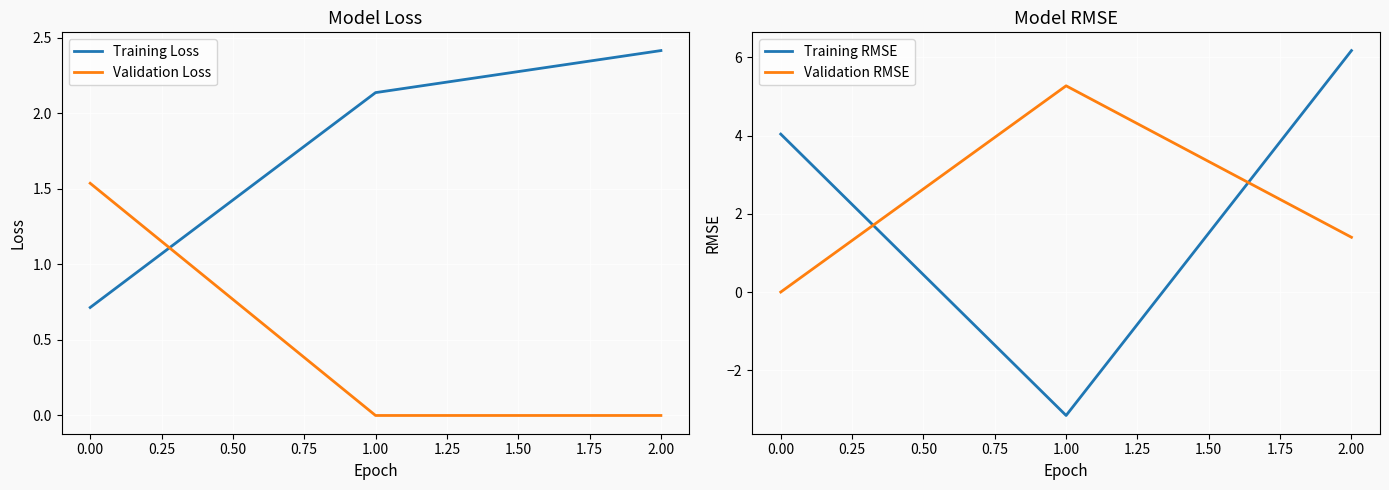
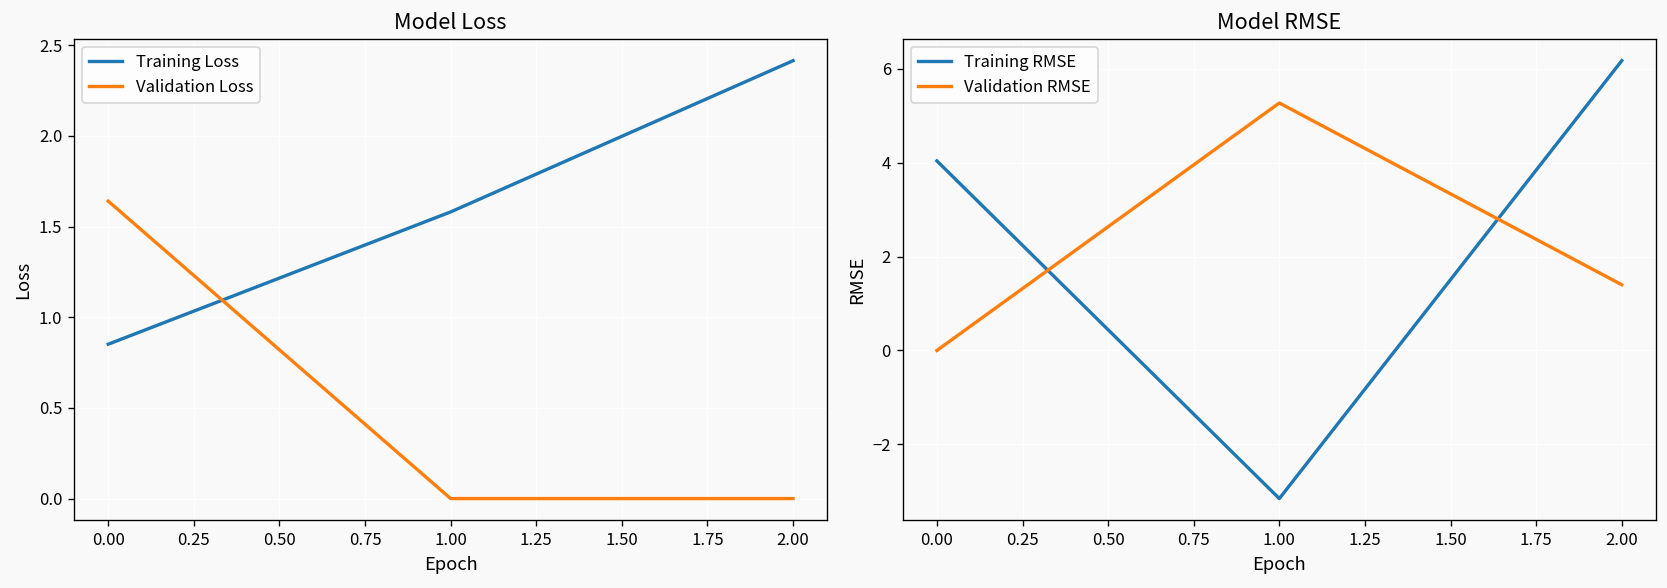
Model Loss, Training Loss, 0.00: 0.71 -> 0.85
Model Loss, Validation Loss, 0.00: 1.54 -> 1.64
Model Loss, Training Loss, 1.00: 2.14 -> 1.58
